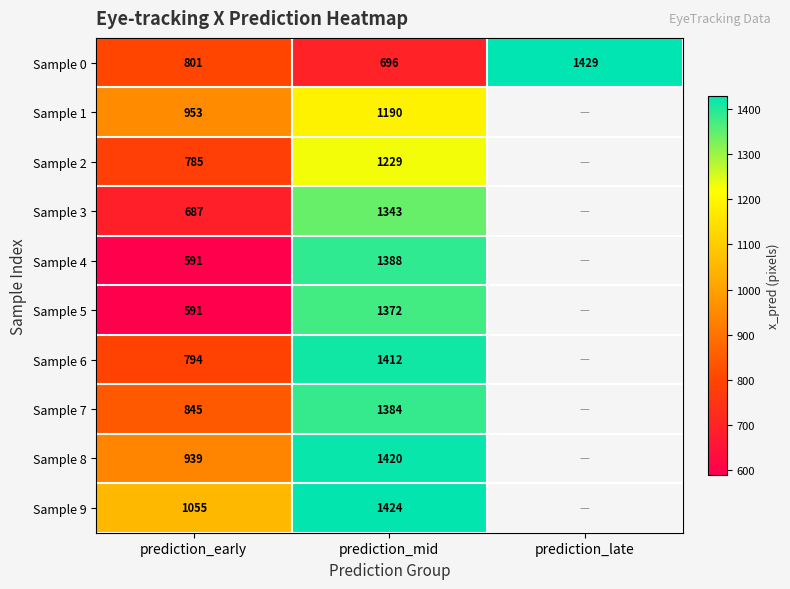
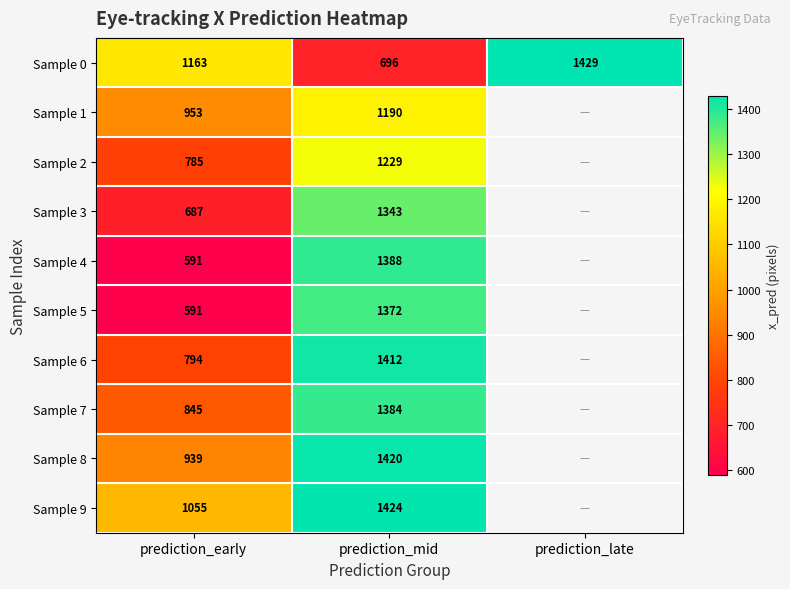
Sample 0, prediction_early: 801 -> 1163
